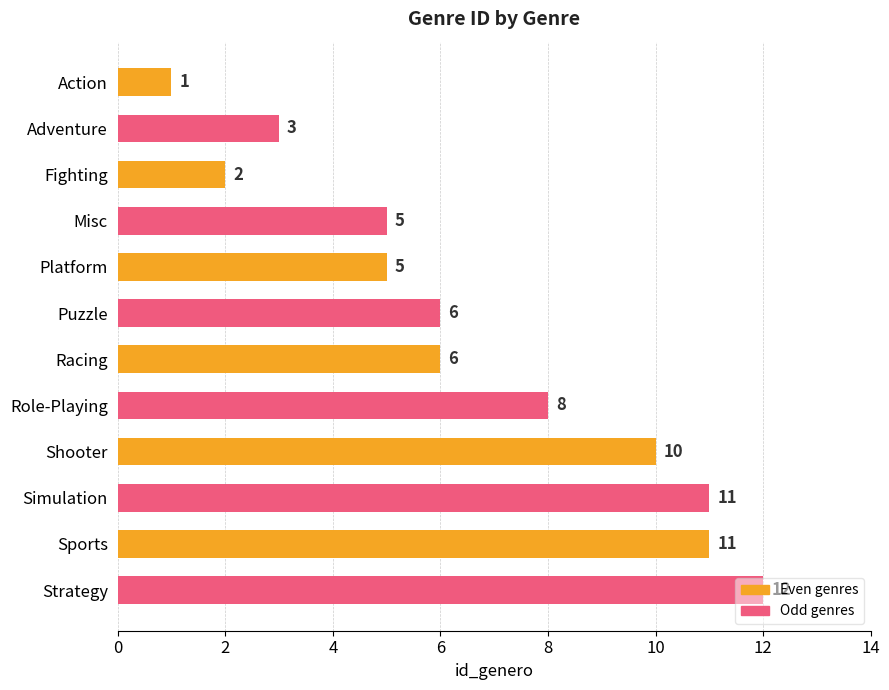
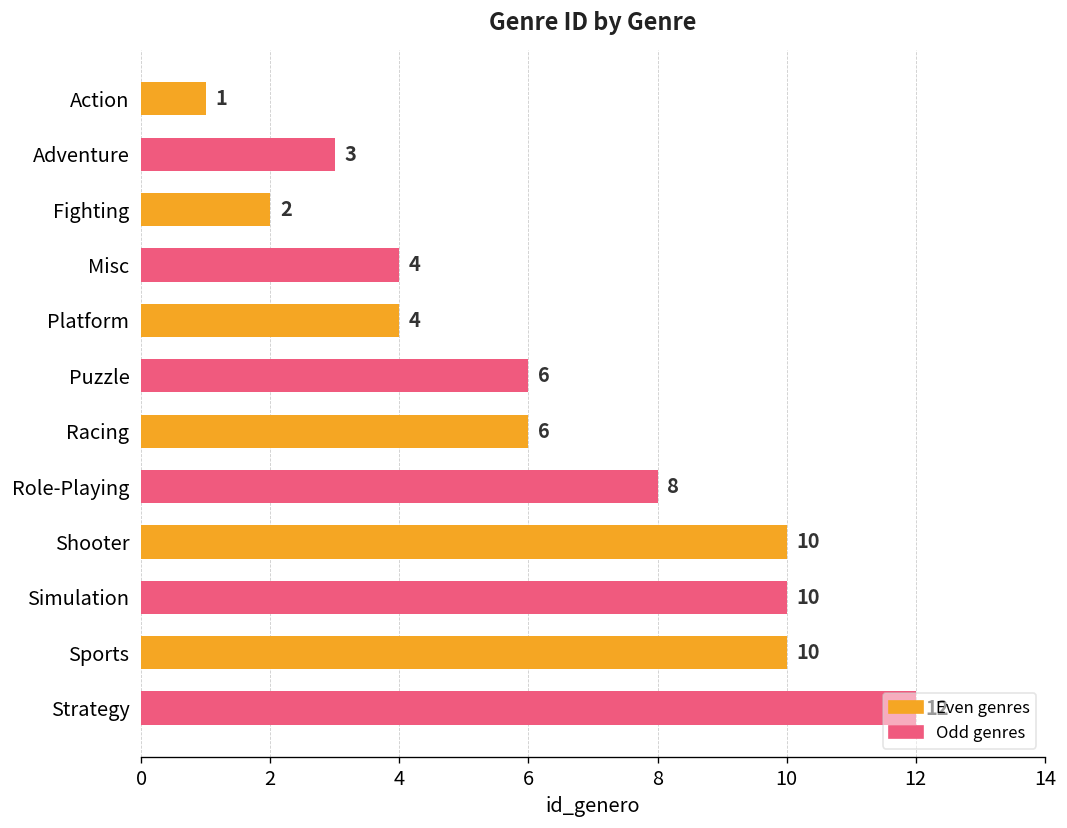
Misc: 5 -> 4
Platform: 5 -> 4
Simulation: 11 -> 10
Sports: 11 -> 10
